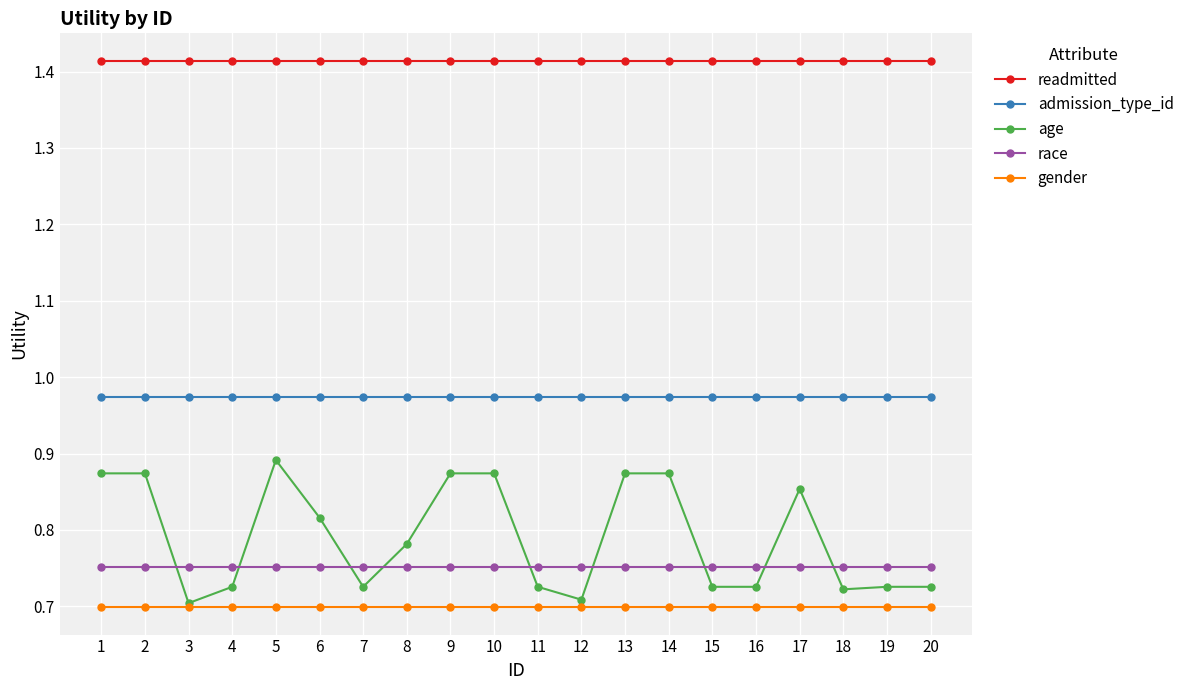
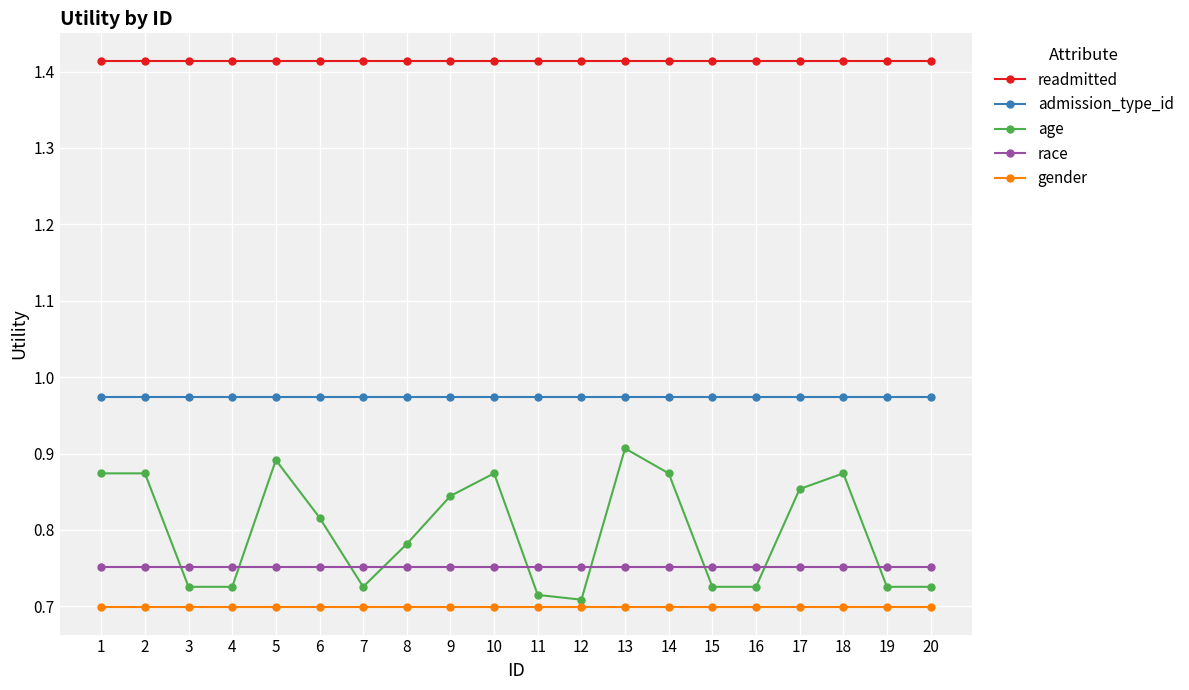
age, 3: 0.70 -> 0.73
age, 9: 0.87 -> 0.84
age, 11: 0.73 -> 0.71
age, 13: 0.87 -> 0.91
age, 18: 0.72 -> 0.87
